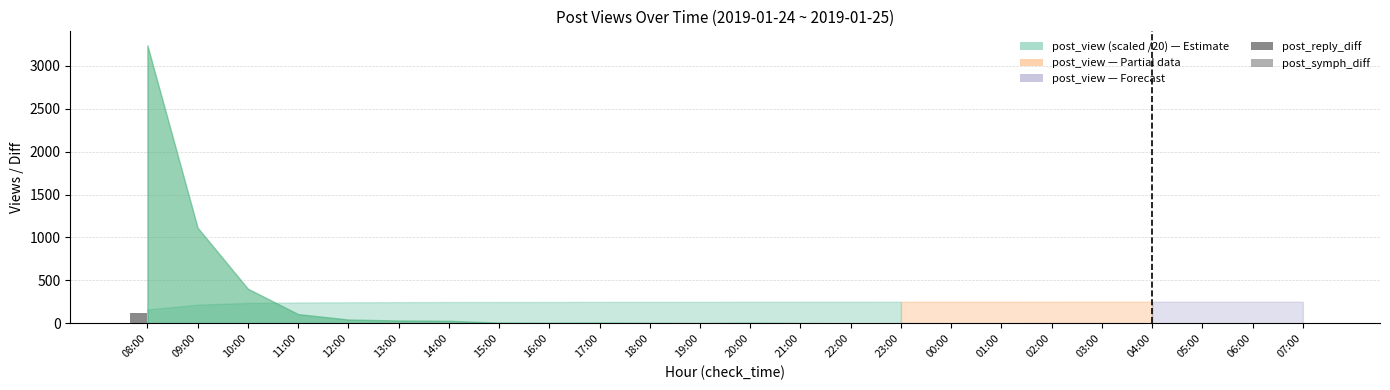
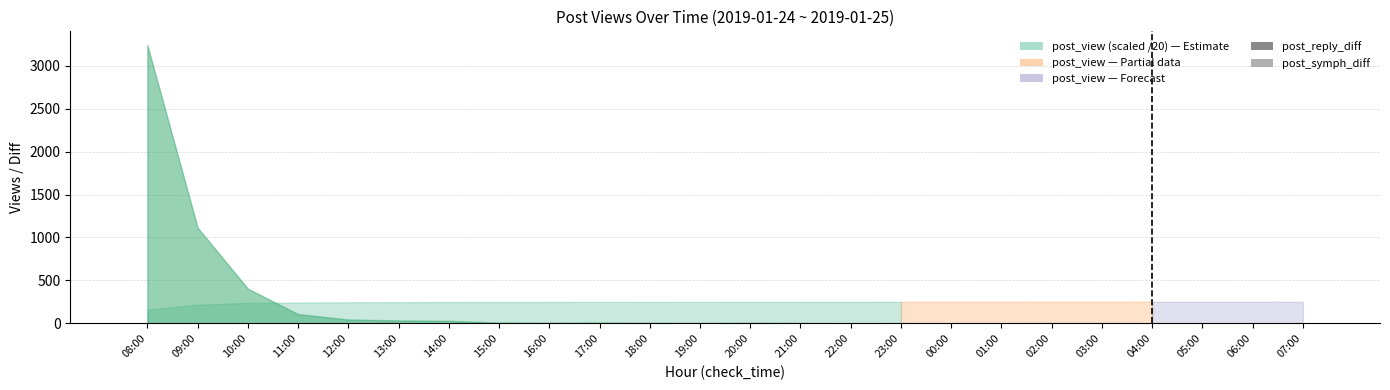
post_reply_diff, 08:00: 100 -> 0
